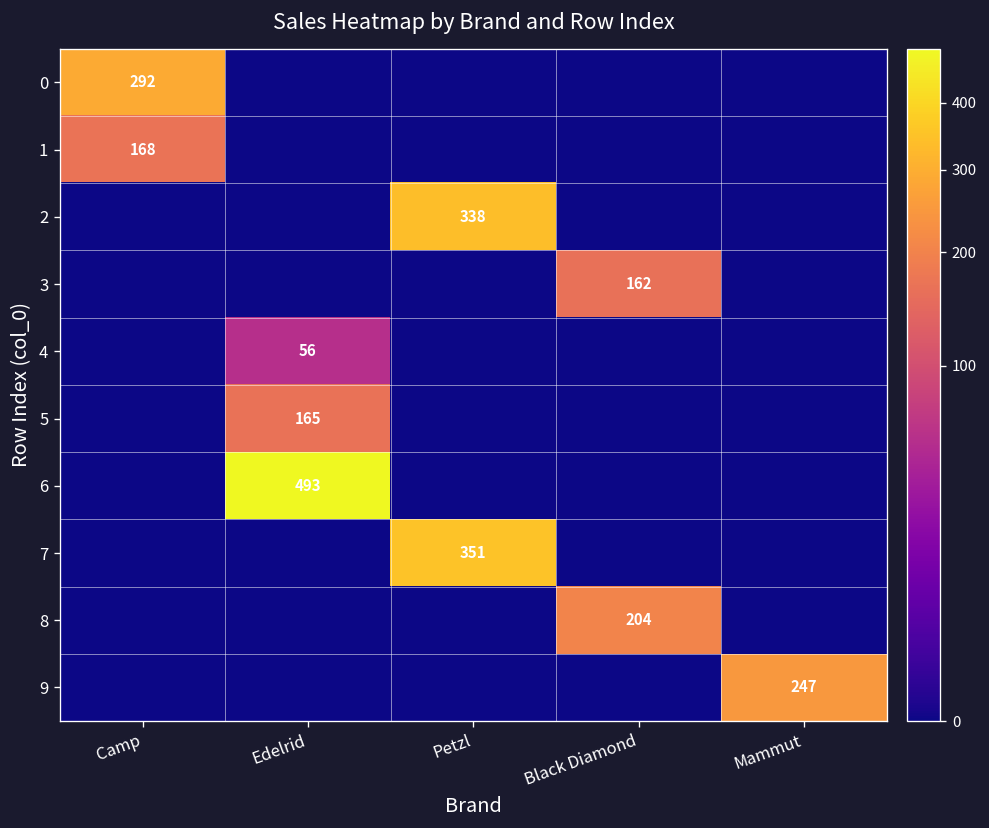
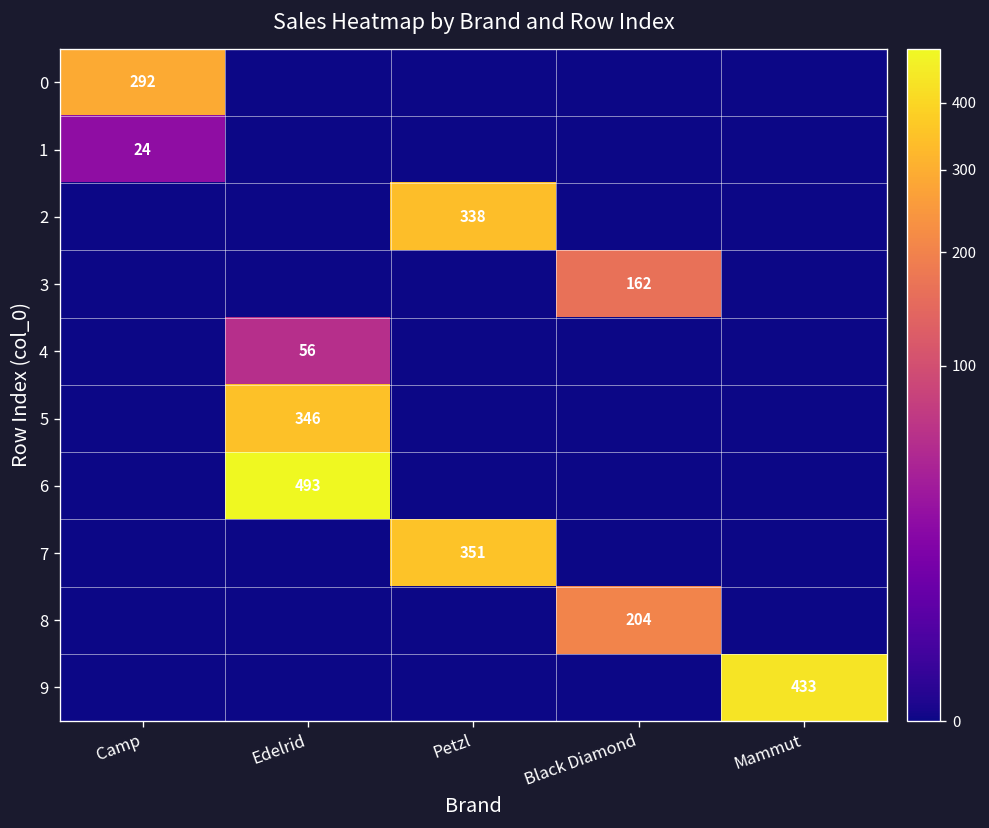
1, Camp: 168 -> 24
5, Edelrid: 165 -> 346
9, Mammut: 247 -> 433
